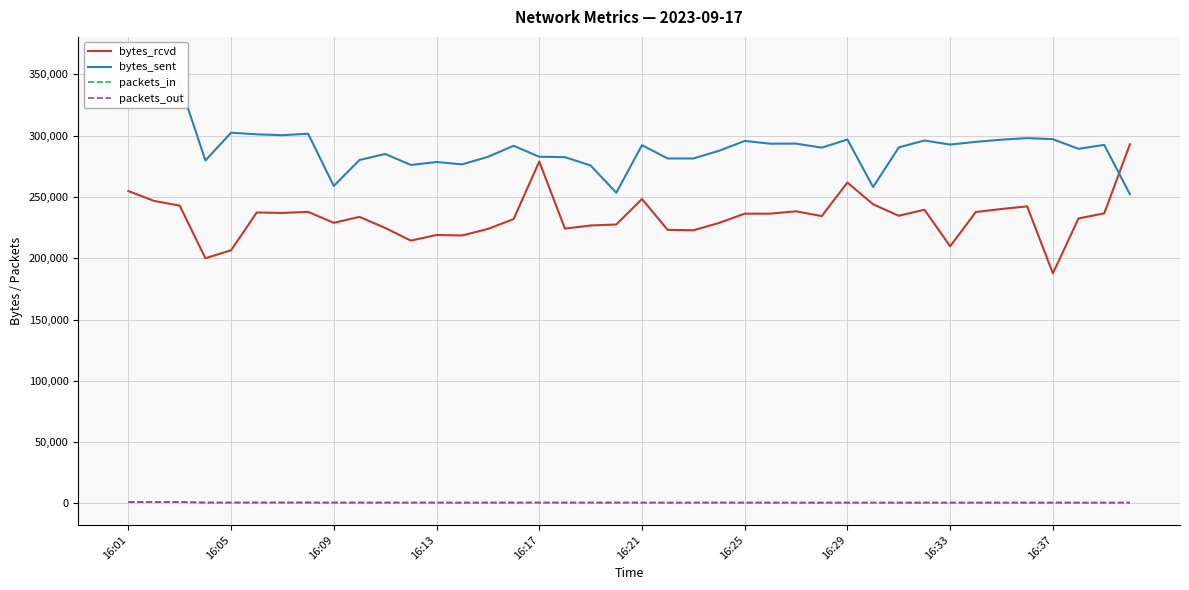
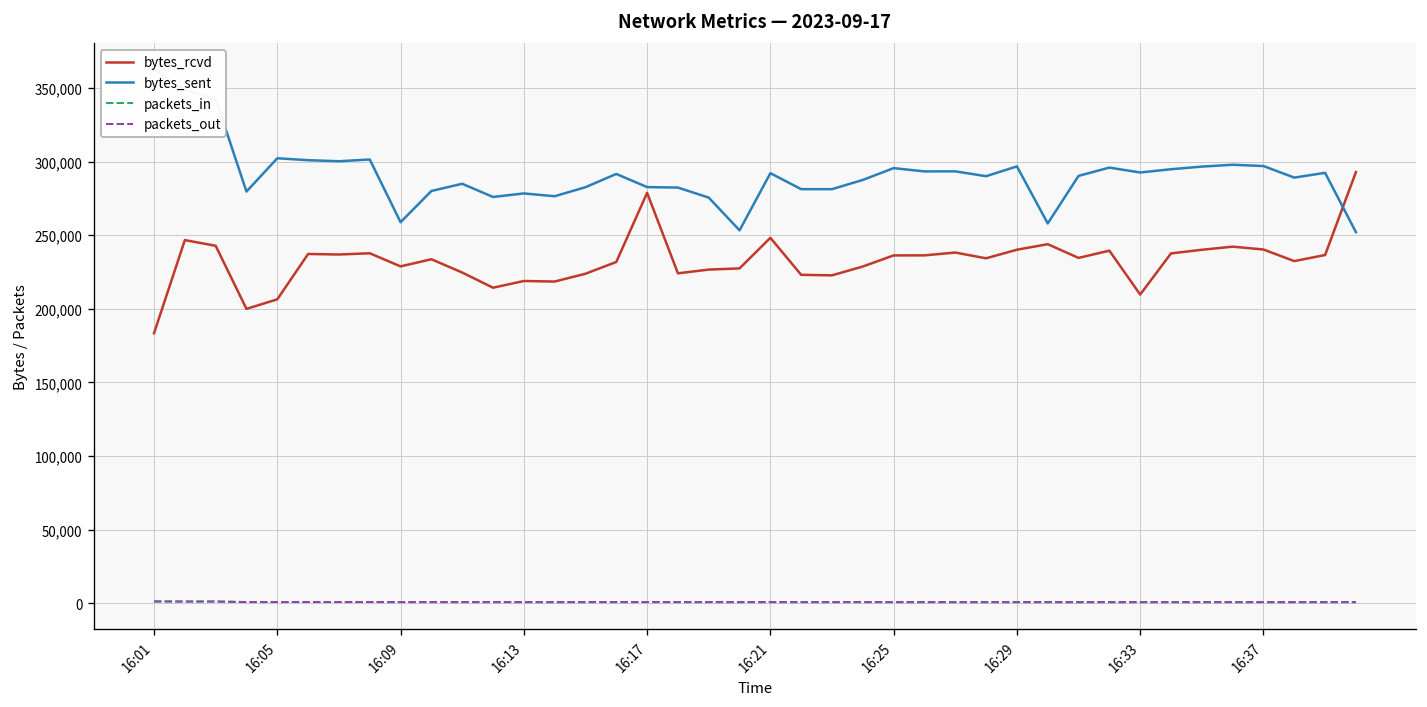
bytes_rcvd, 16:01: 255,000 -> 183,000
bytes_rcvd, 16:29: 262,000 -> 240,000
bytes_rcvd, 16:37: 188,000 -> 240,000
